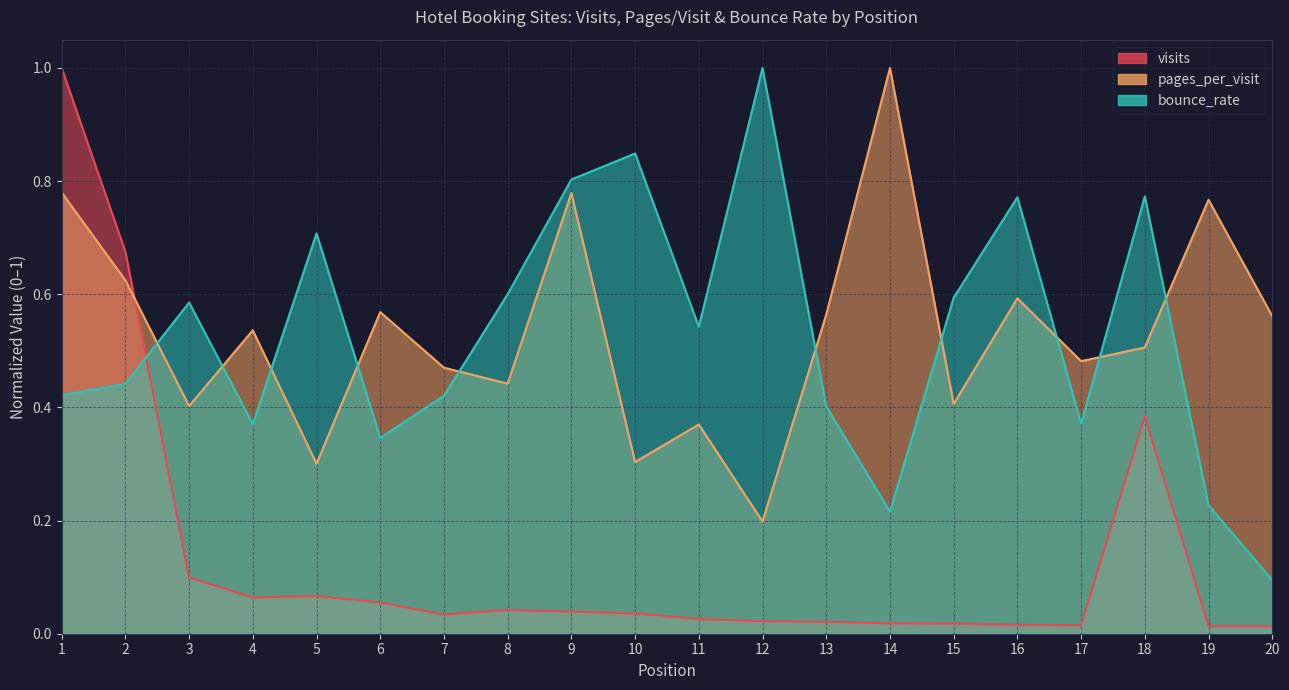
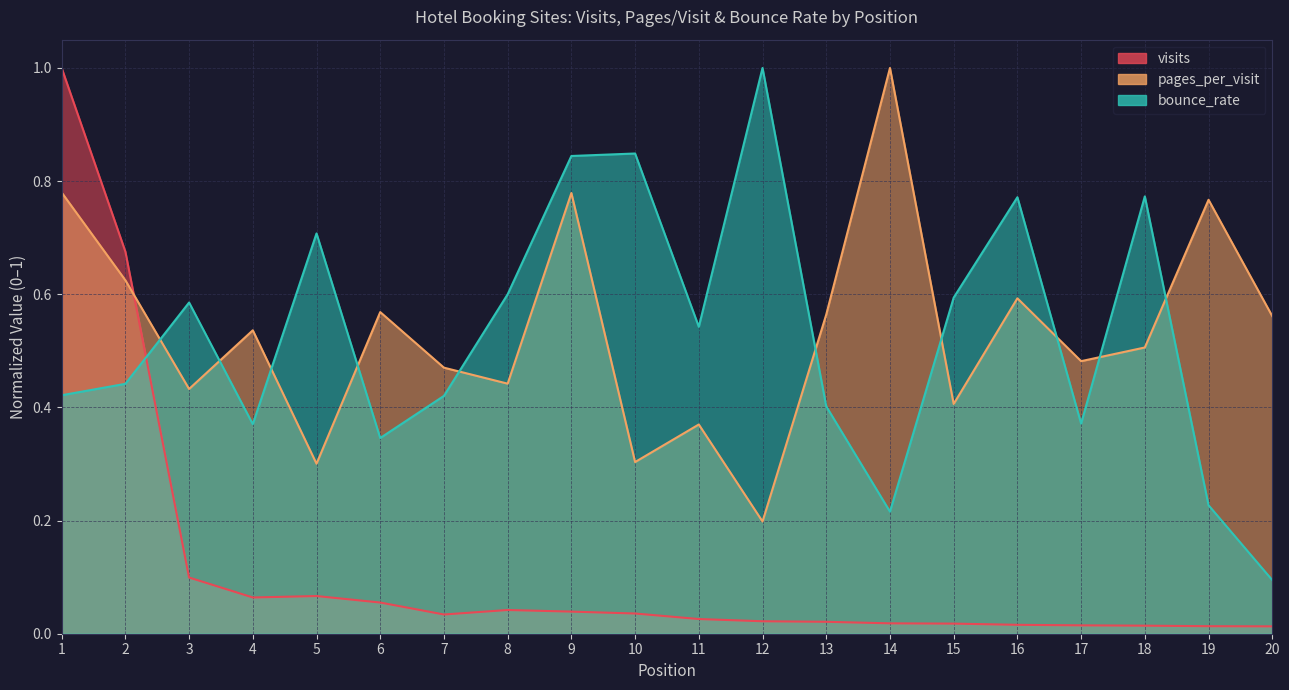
pages_per_visit, 3: 0.40 -> 0.43
bounce_rate, 9: 0.80 -> 0.84
visits, 18: 0.38 -> 0.01
